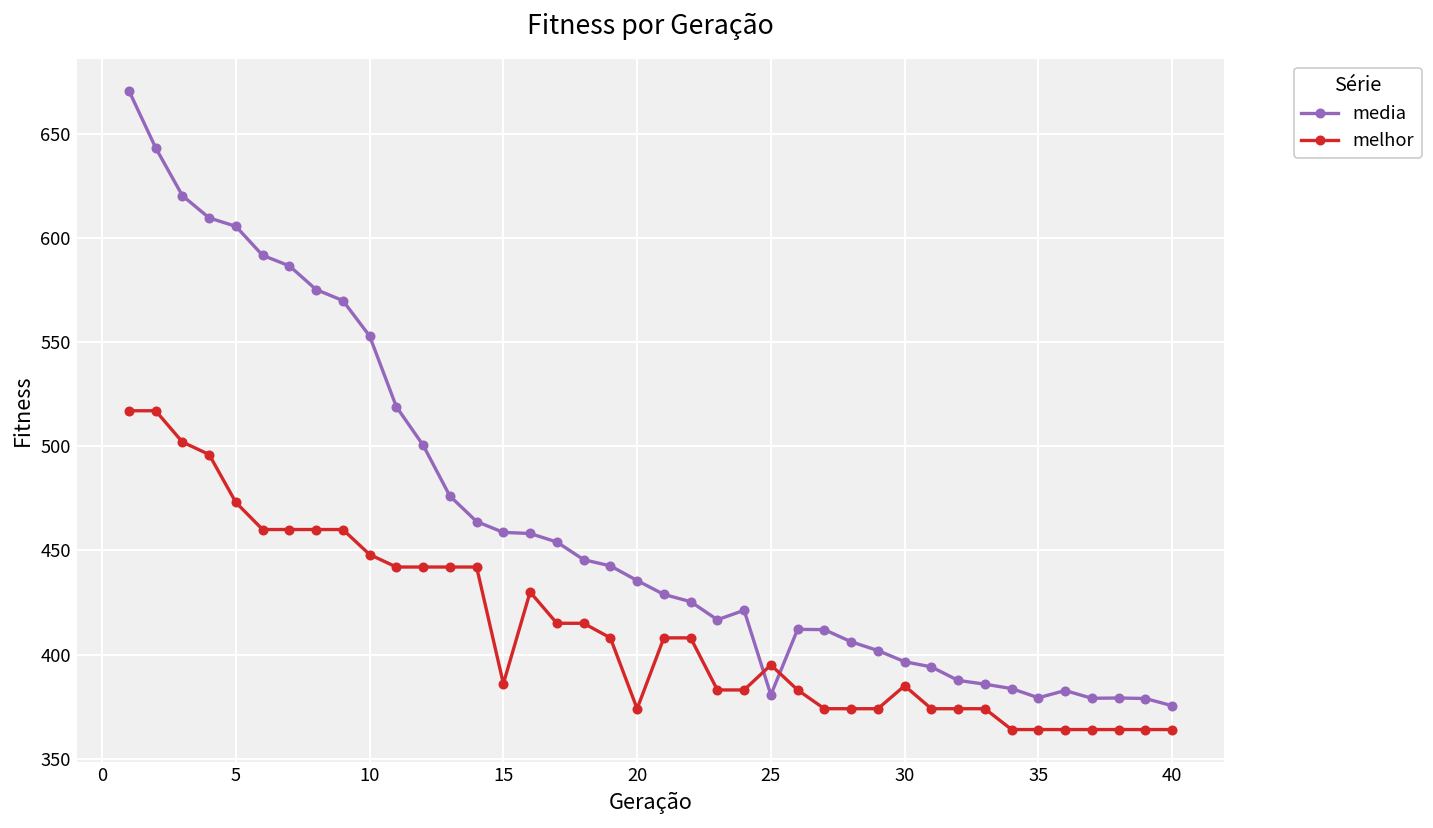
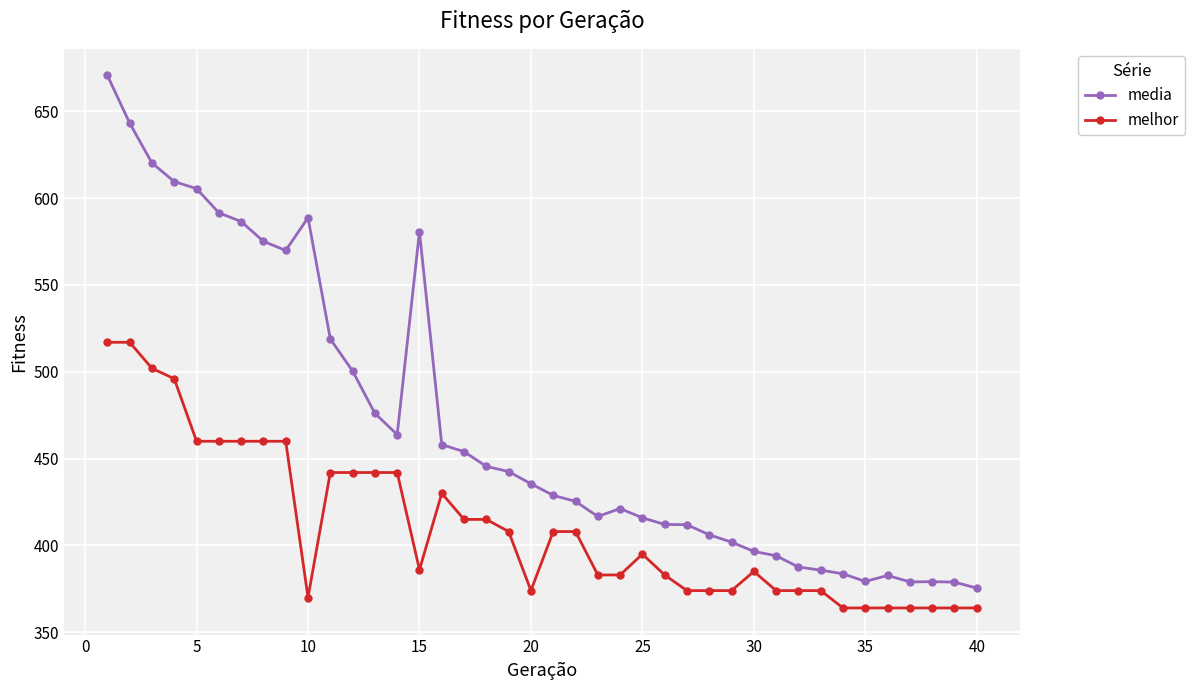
melhor, 5: 473 -> 460
media, 10: 553 -> 589
melhor, 10: 448 -> 370
media, 15: 459 -> 581
media, 25: 381 -> 416
